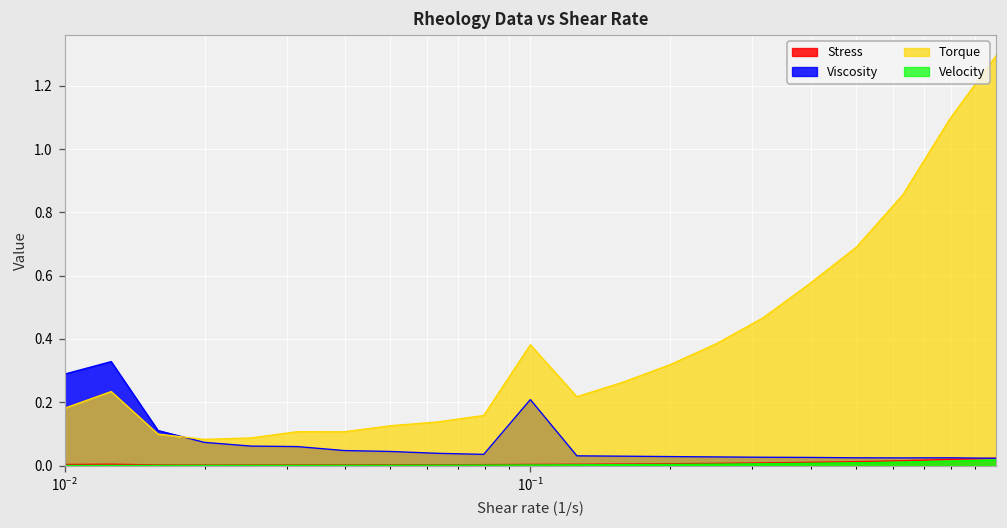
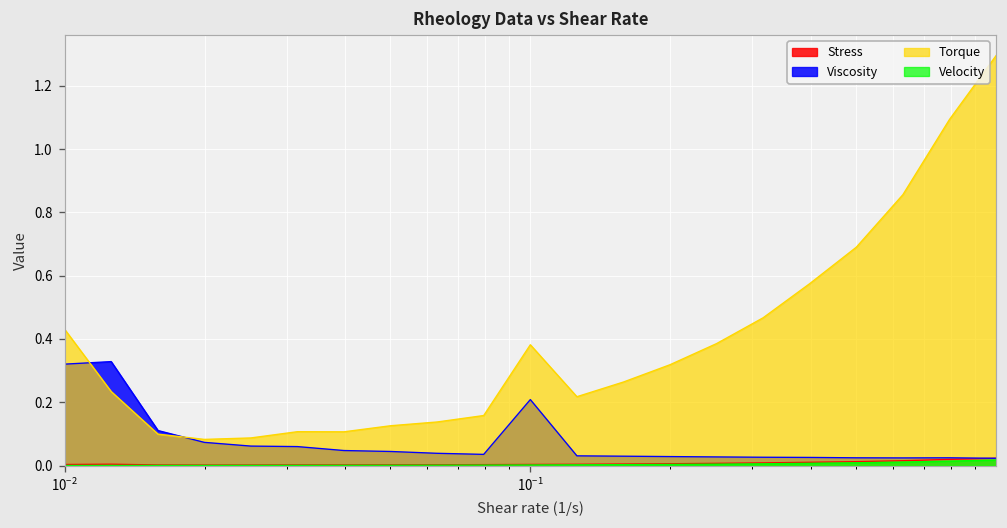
Viscosity, 10^-2: 0.29 -> 0.32
Torque, 10^-2: 0.18 -> 0.43
